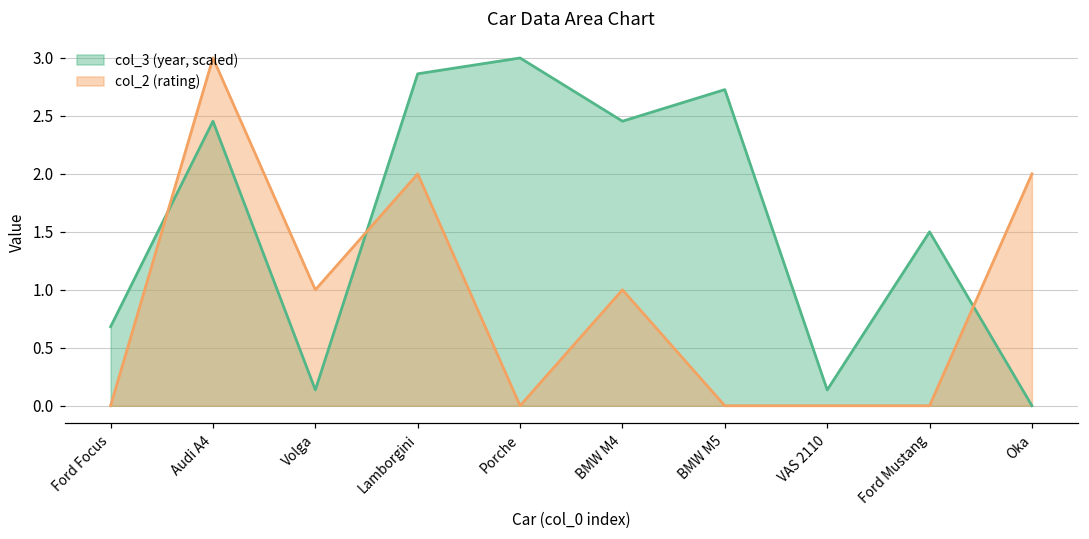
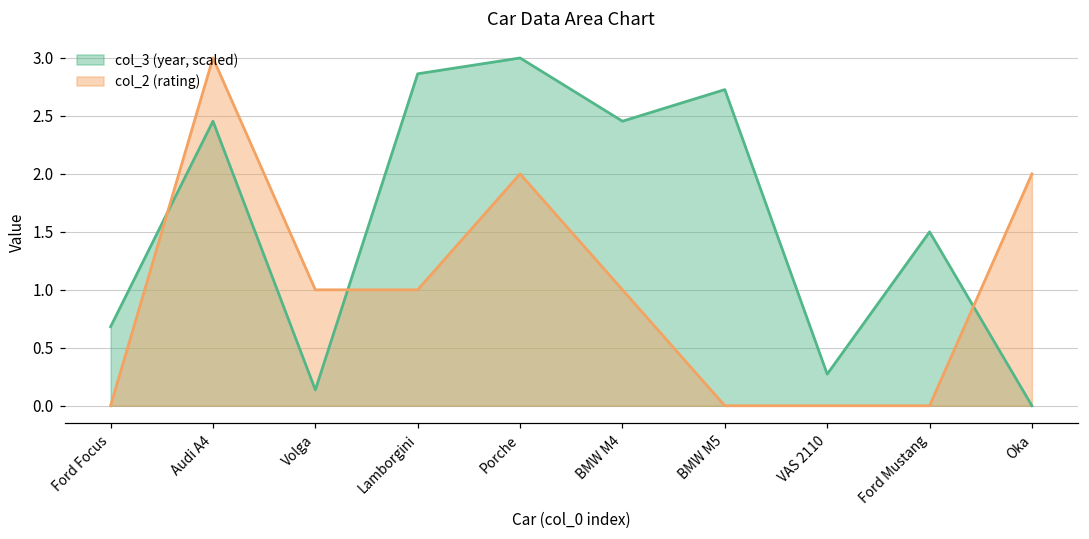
col_2 (rating), Lamborgini: 2 -> 1
col_2 (rating), Porche: 0 -> 2
col_3 (year, scaled), VAS 2110: 0.14 -> 0.27
